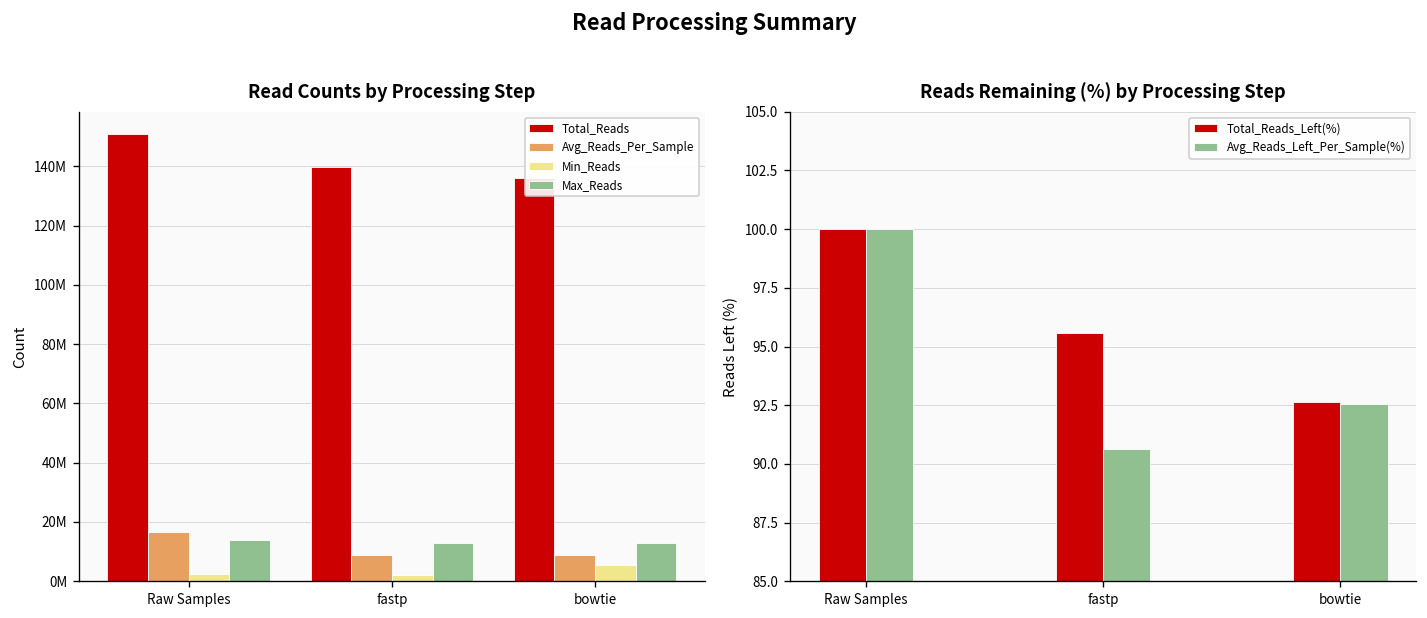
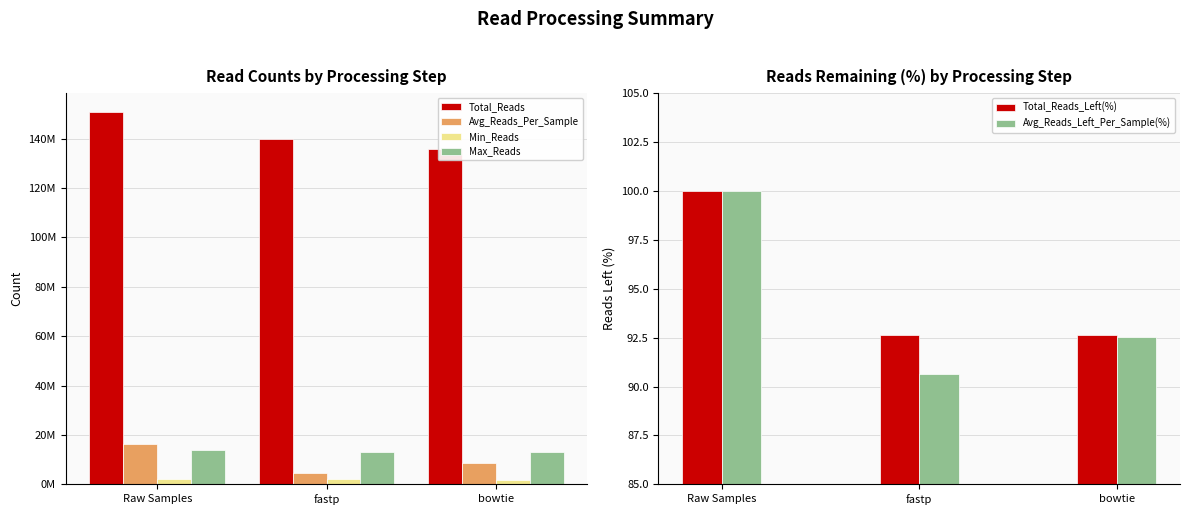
Read Counts by Processing Step, Avg_Reads_Per_Sample, fastp: 9000000 -> 5000000
Read Counts by Processing Step, Min_Reads, bowtie: 5000000 -> 2000000
Reads Remaining (%) by Processing Step, Total_Reads_Left(%), fastp: 95.6 -> 92.6
